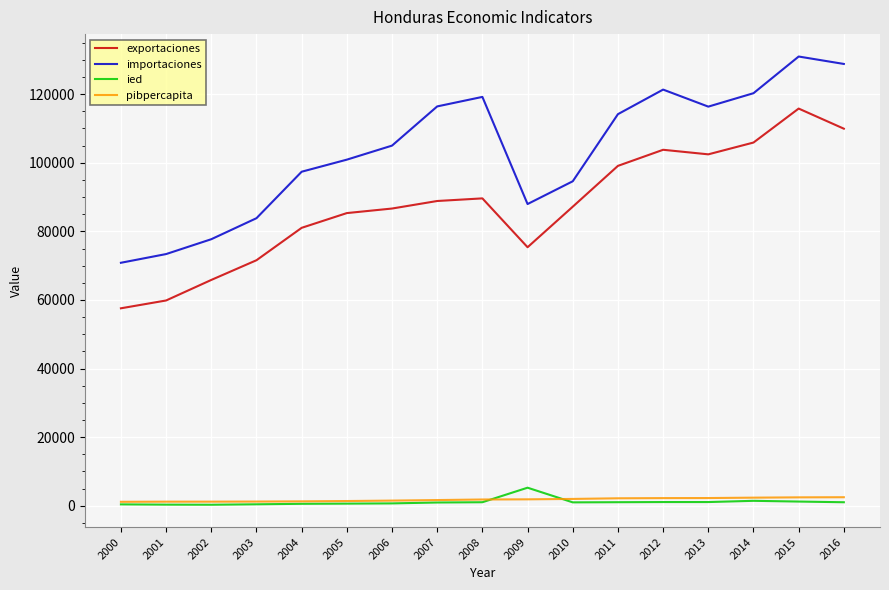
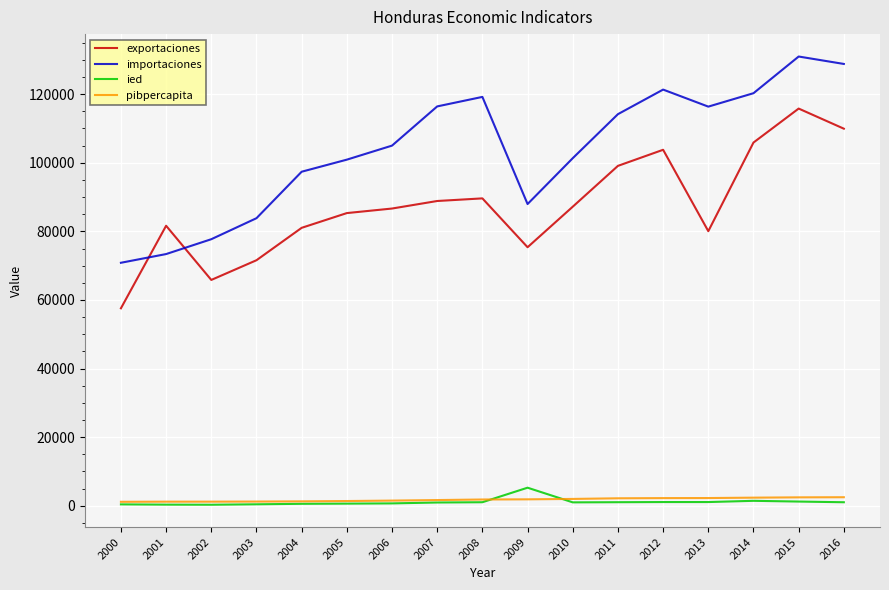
exportaciones, 2001: 60000 -> 82000
importaciones, 2010: 95000 -> 101000
exportaciones, 2013: 102000 -> 80000
